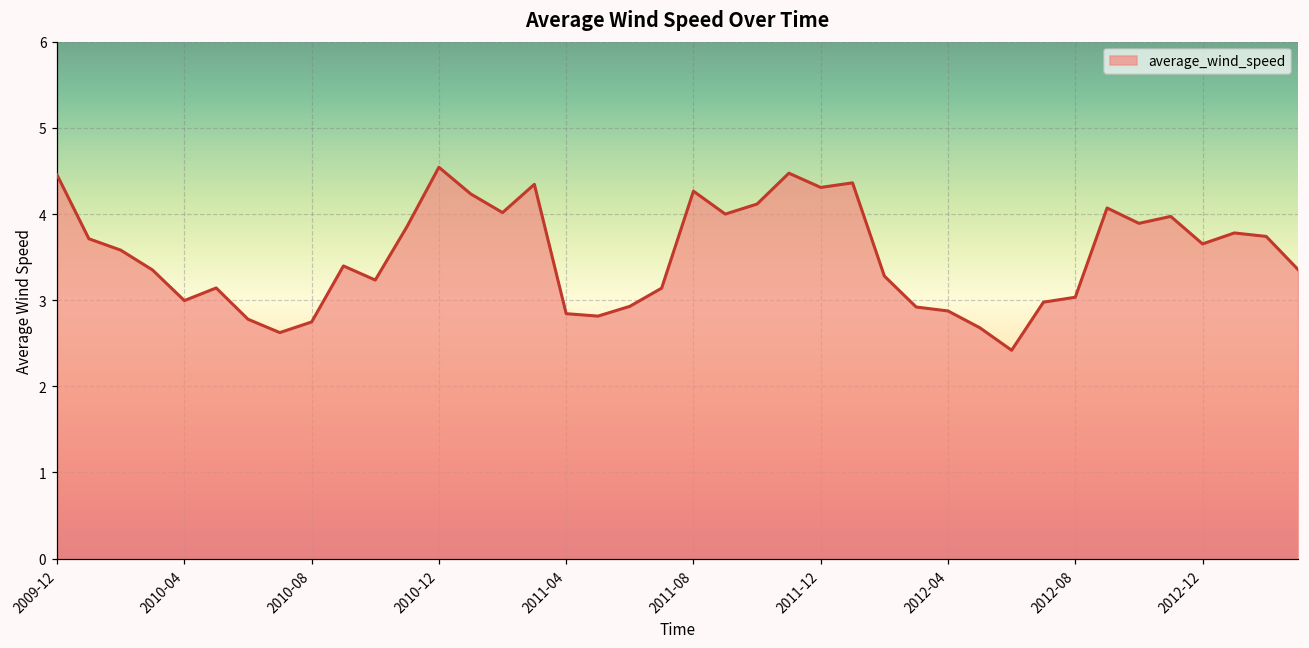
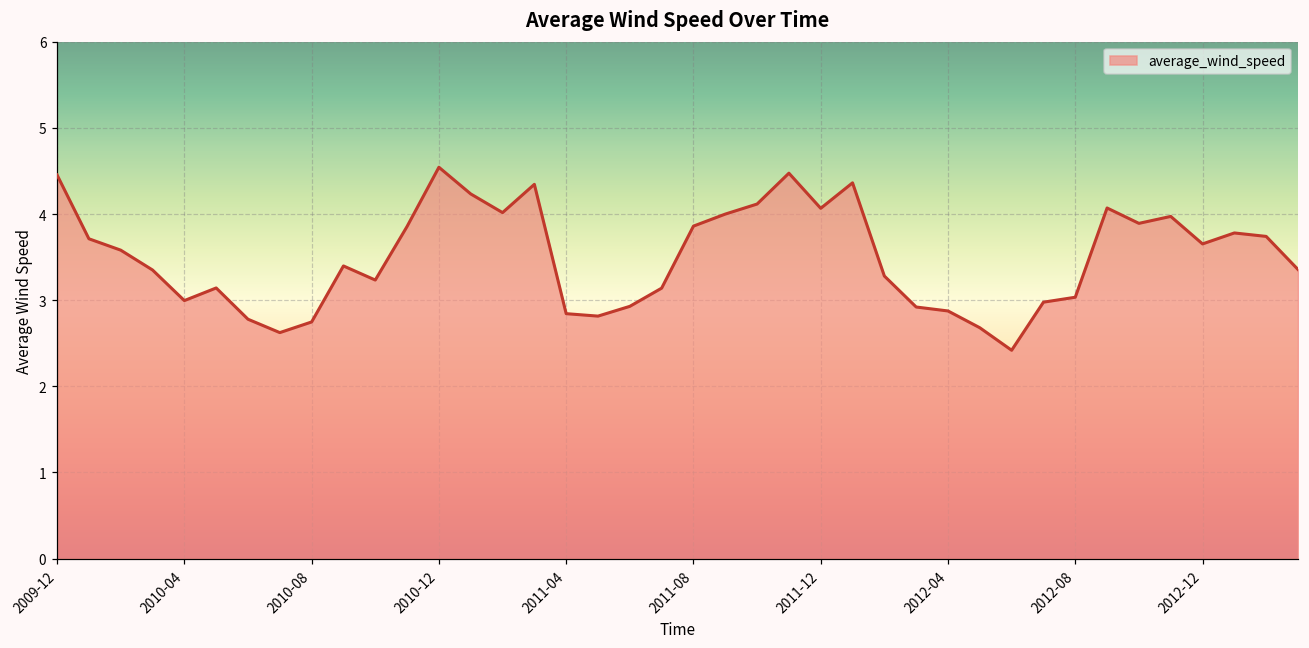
2011-08: 4.3 -> 3.9
2011-12: 4.3 -> 4.1
